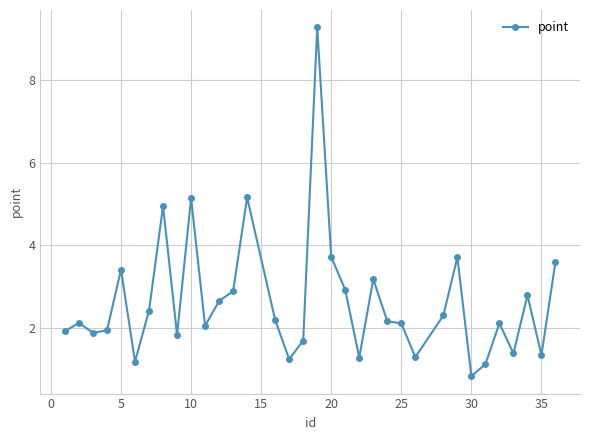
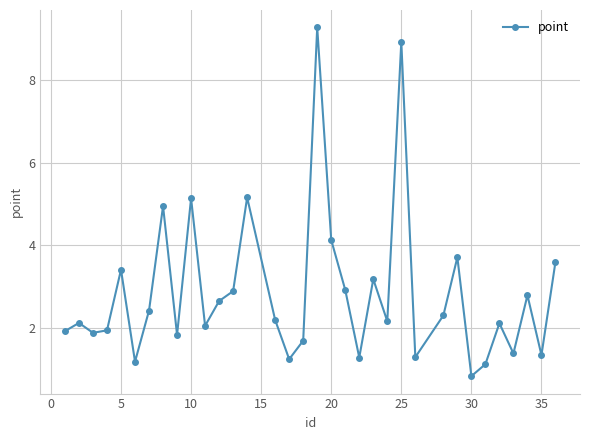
20: 3.7 -> 4.1
25: 2.1 -> 8.9
